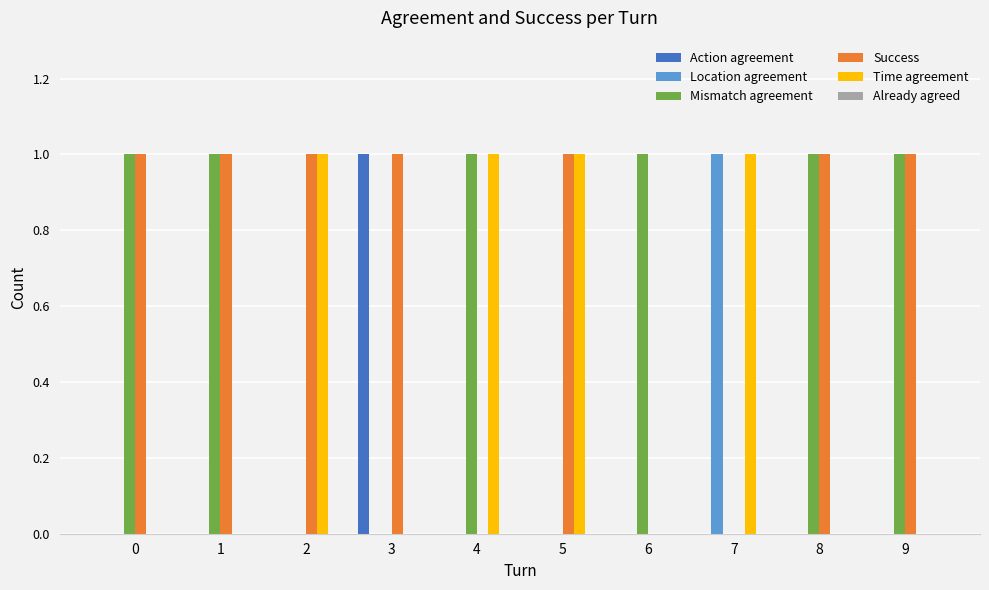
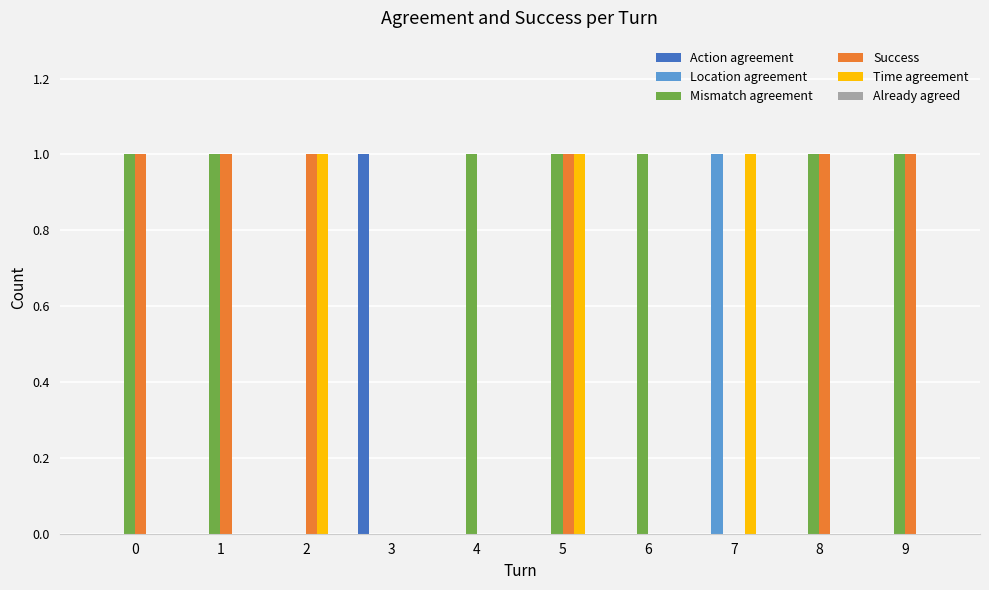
Success, 3: 1 -> 0
Time agreement, 4: 1 -> 0
Mismatch agreement, 5: 0 -> 1
